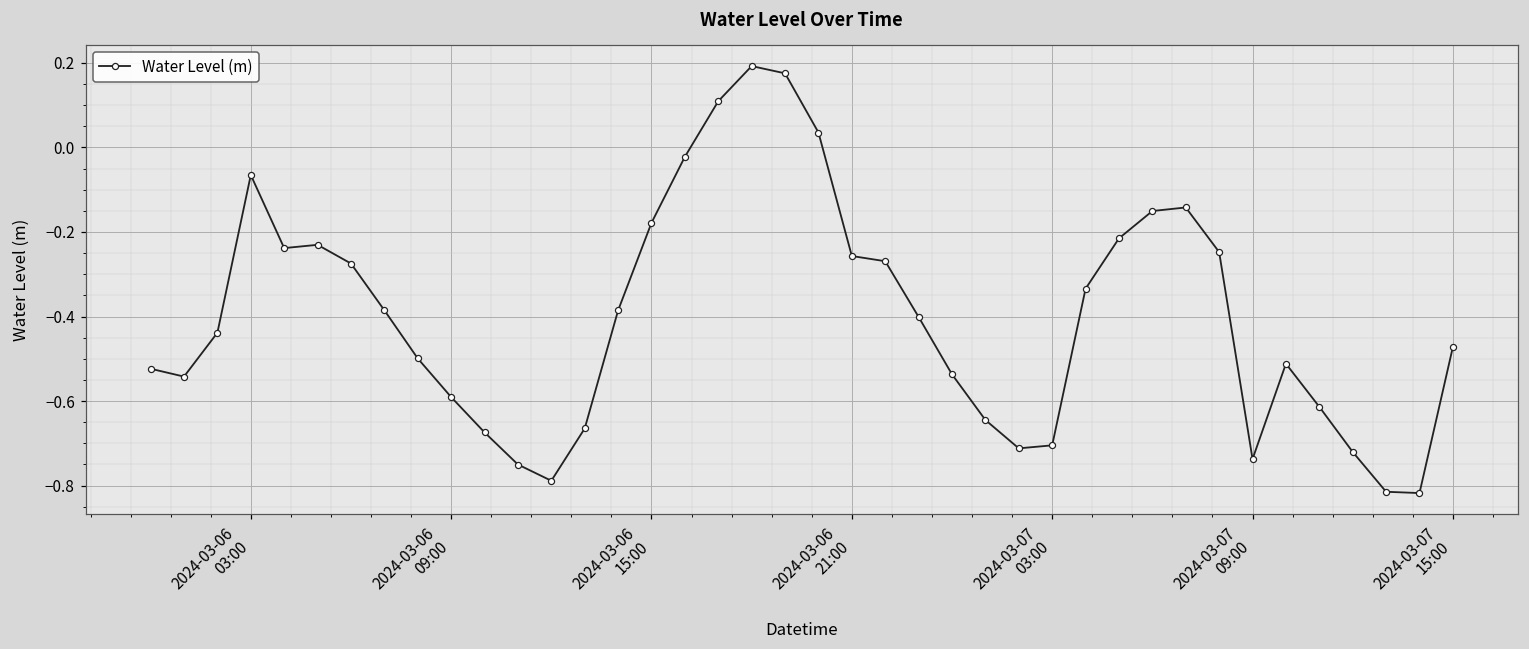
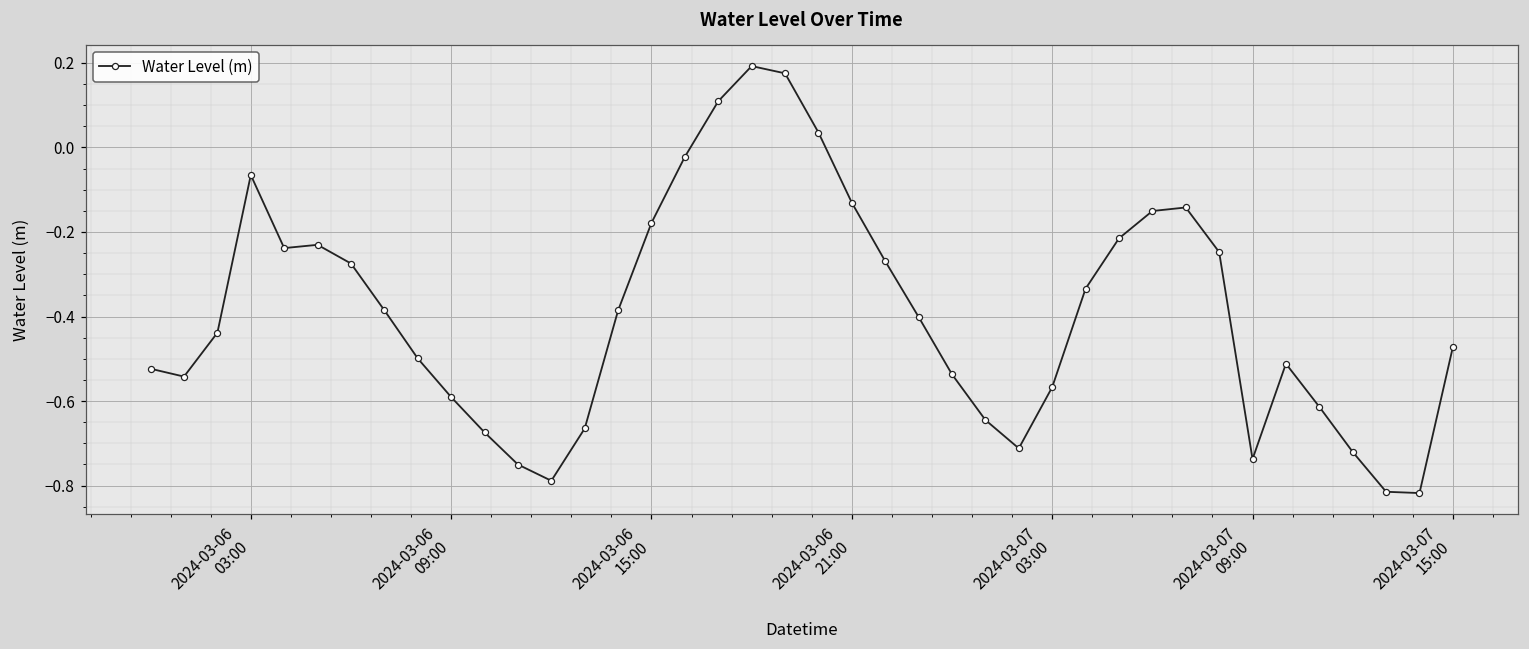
2024-03-06 21:00: -0.26 -> -0.13
2024-03-07 03:00: -0.70 -> -0.57
